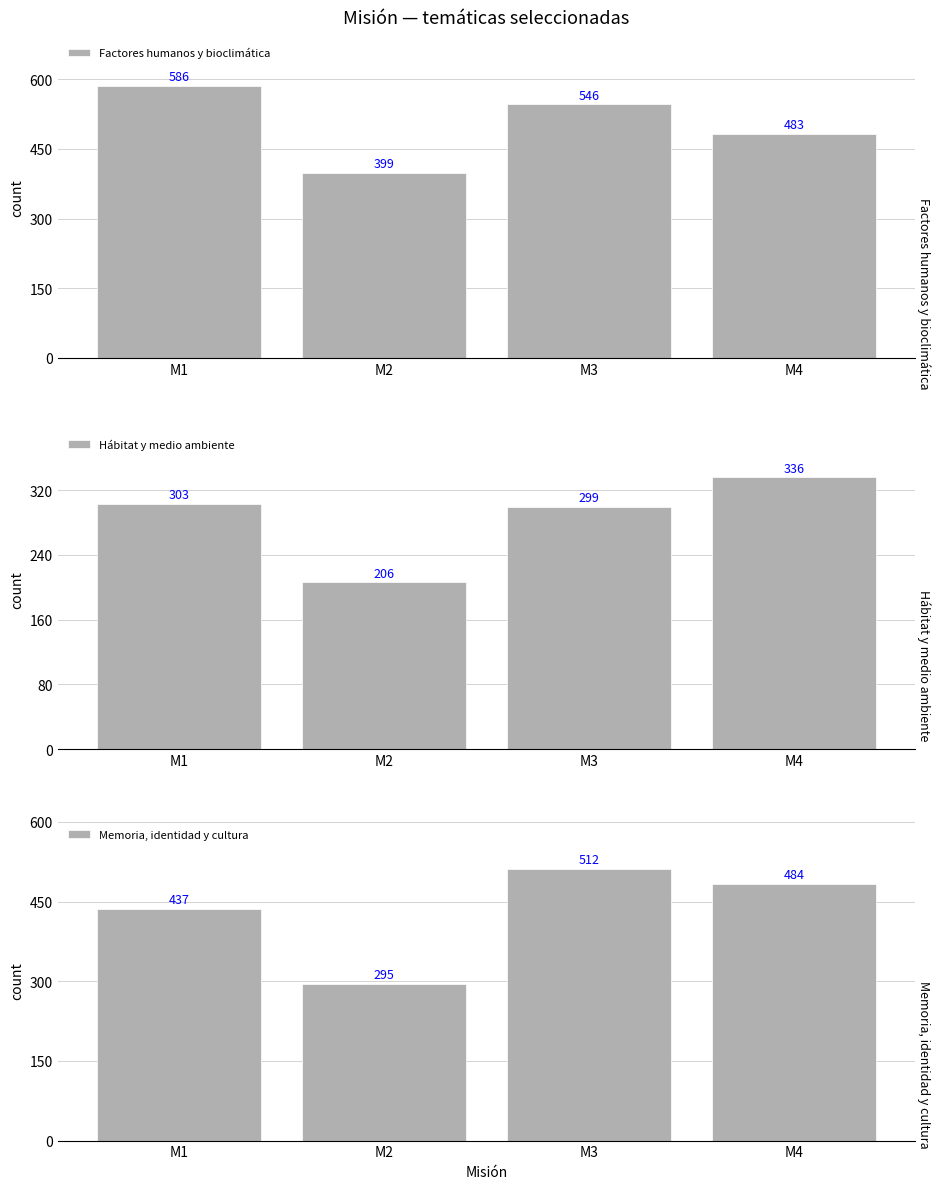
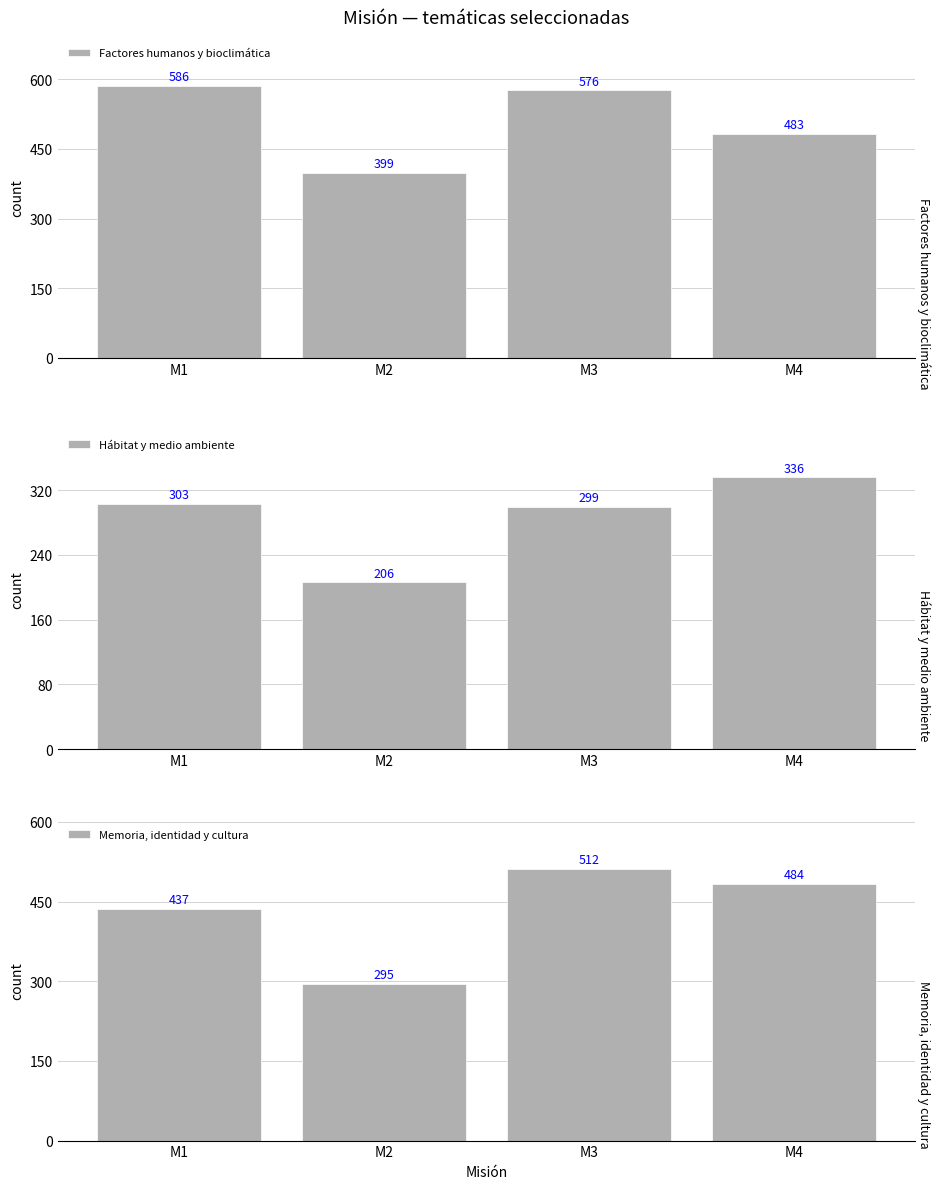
Misión — temáticas seleccionadas, M3: 546 -> 576
